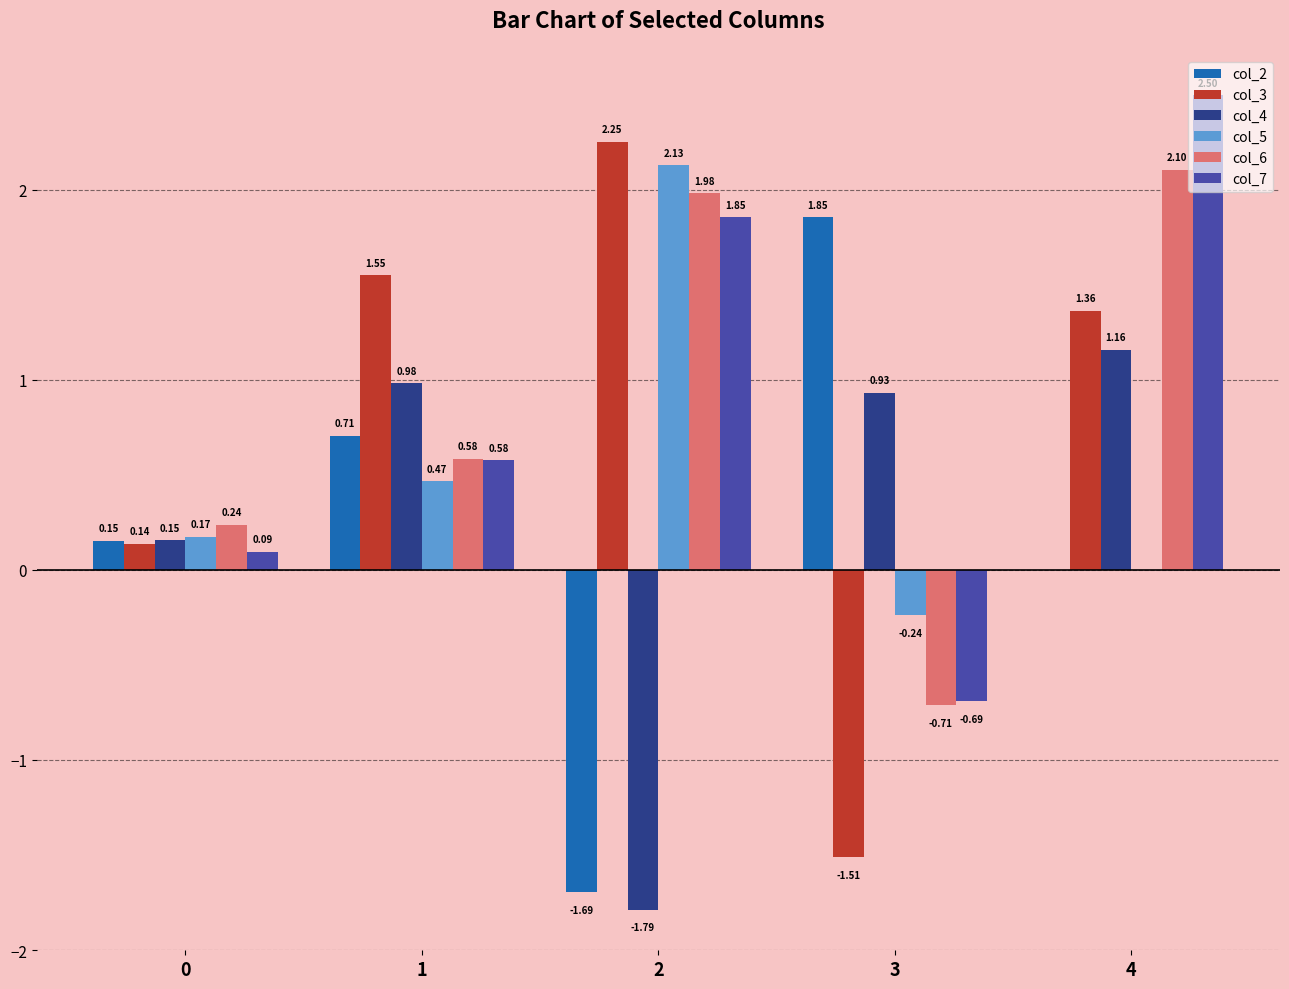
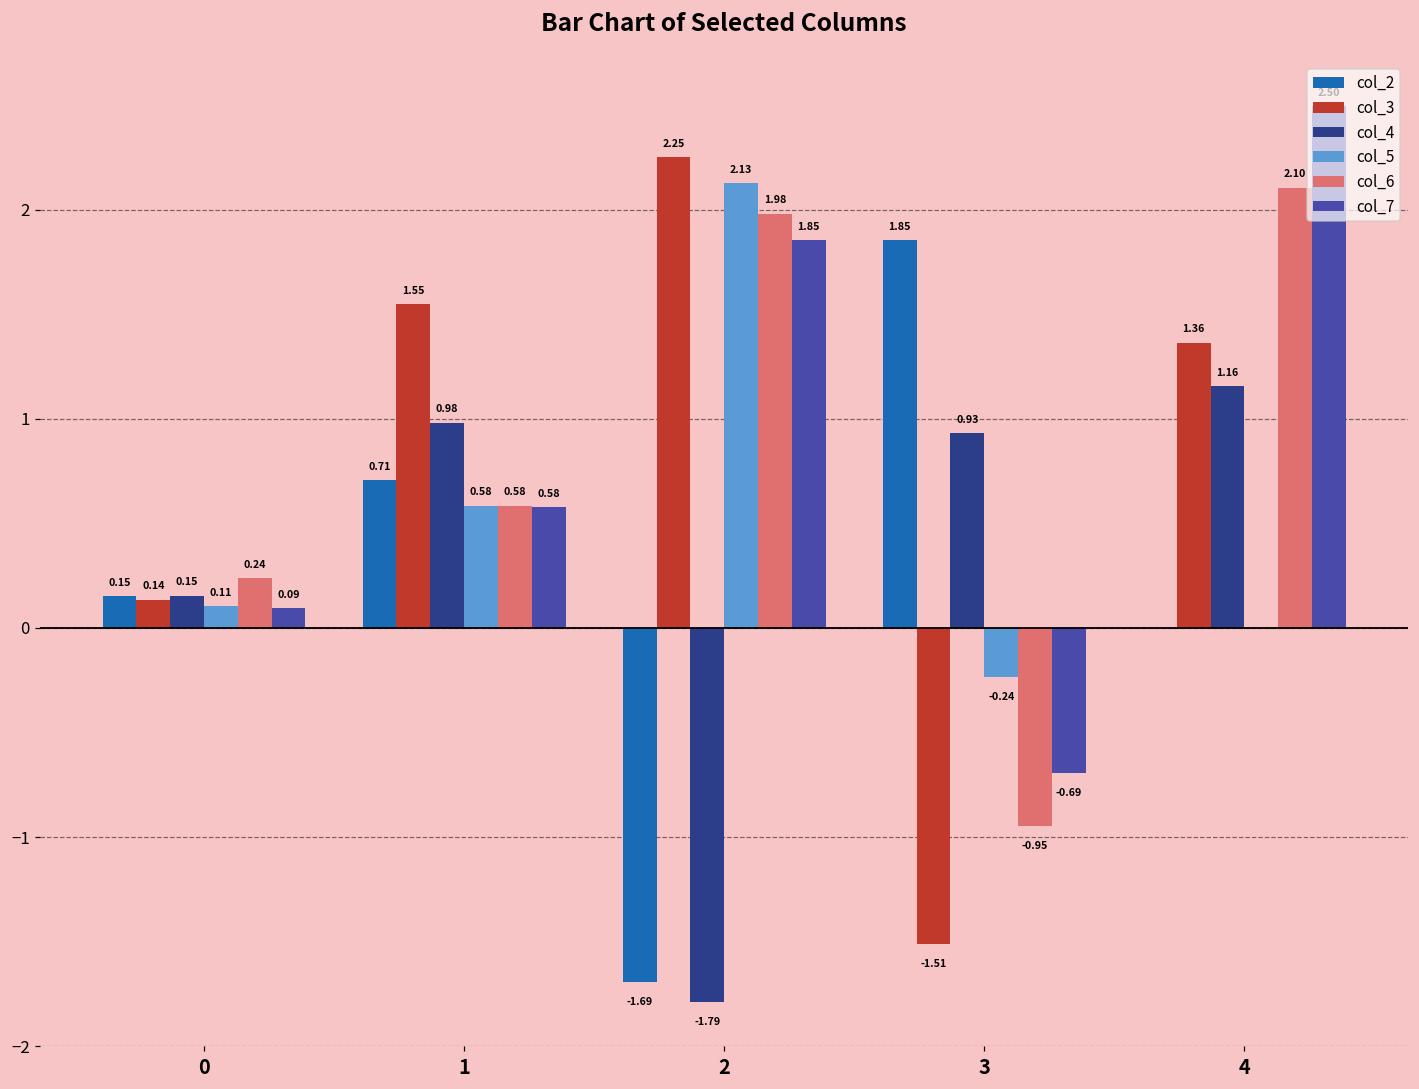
col_5, 0: 0.17 -> 0.11
col_5, 1: 0.47 -> 0.58
col_6, 3: -0.71 -> -0.95
